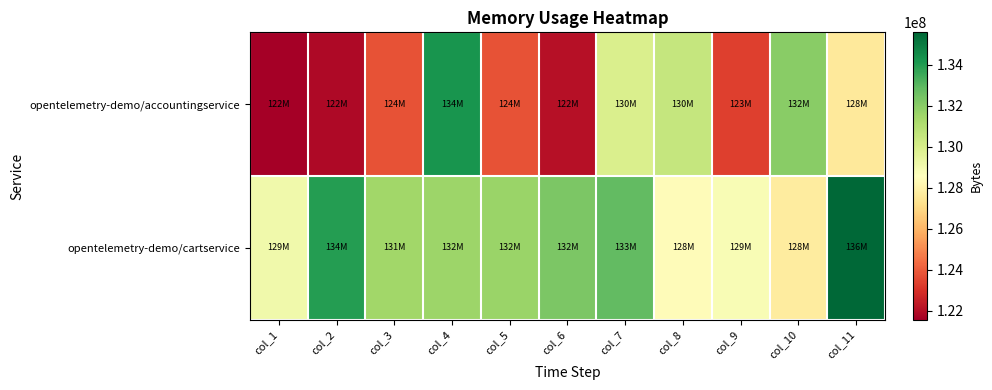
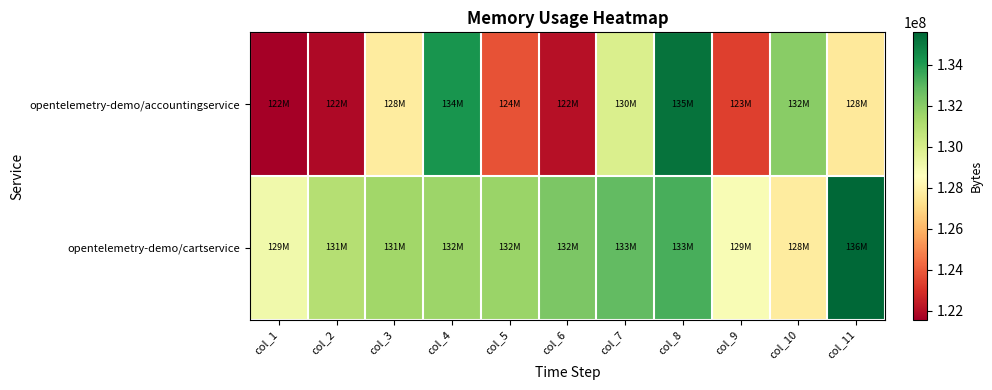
opentelemetry-demo/accountingservice, col_3: 124M -> 128M
opentelemetry-demo/accountingservice, col_8: 130M -> 135M
opentelemetry-demo/cartservice, col_2: 134M -> 131M
opentelemetry-demo/cartservice, col_8: 128M -> 133M
